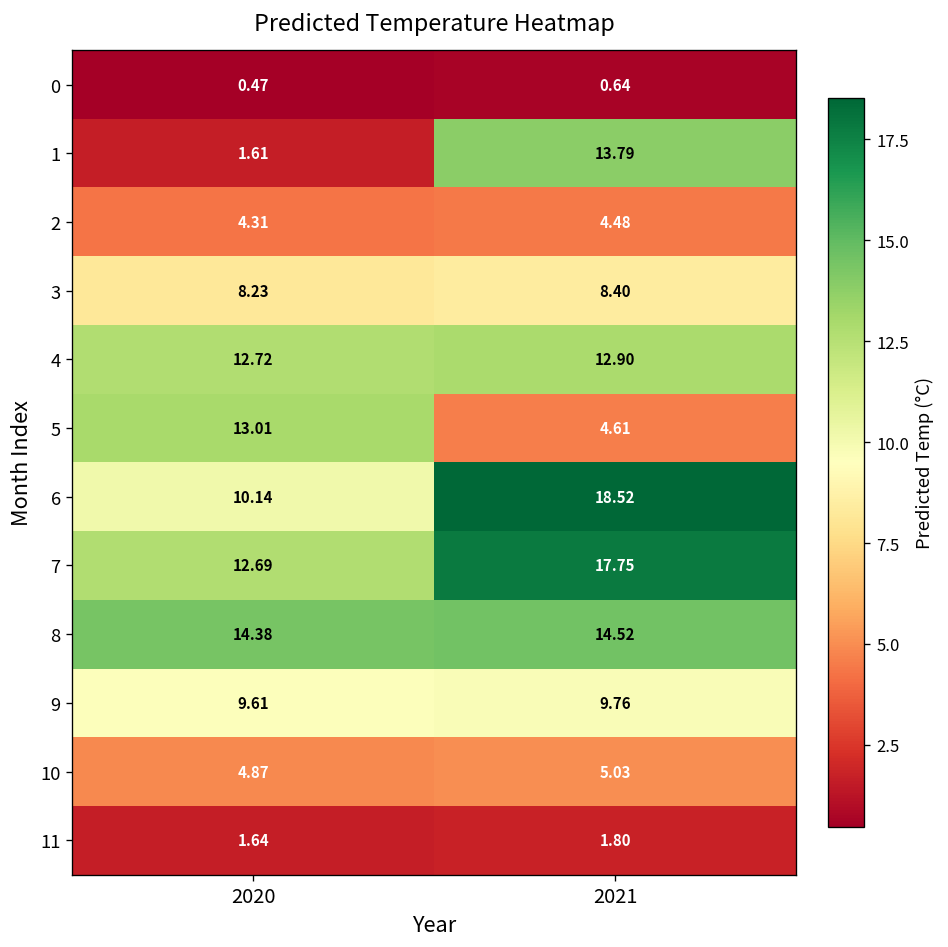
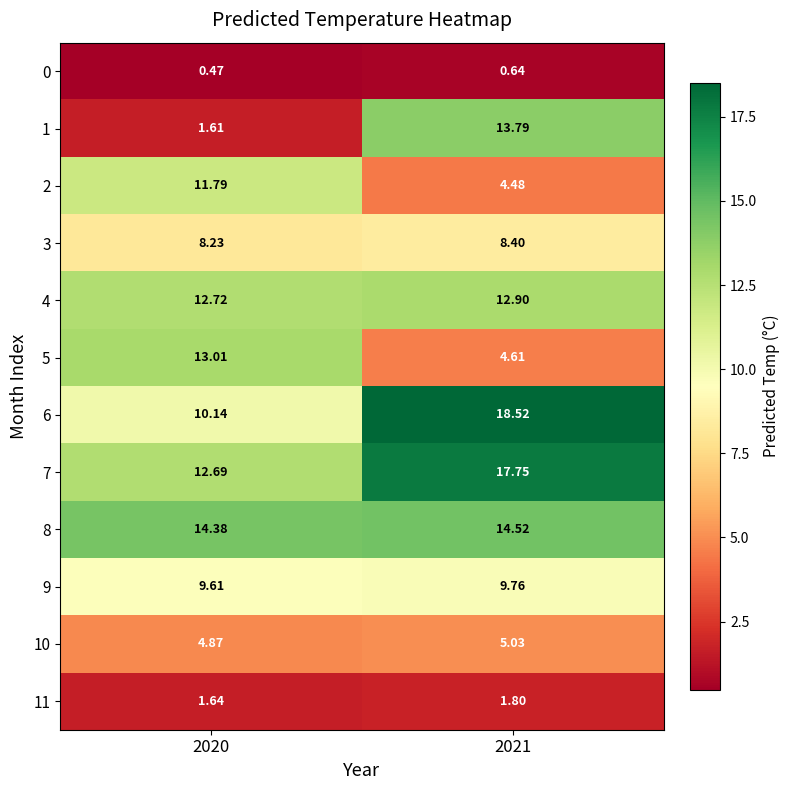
2, 2020: 4.31 -> 11.79
